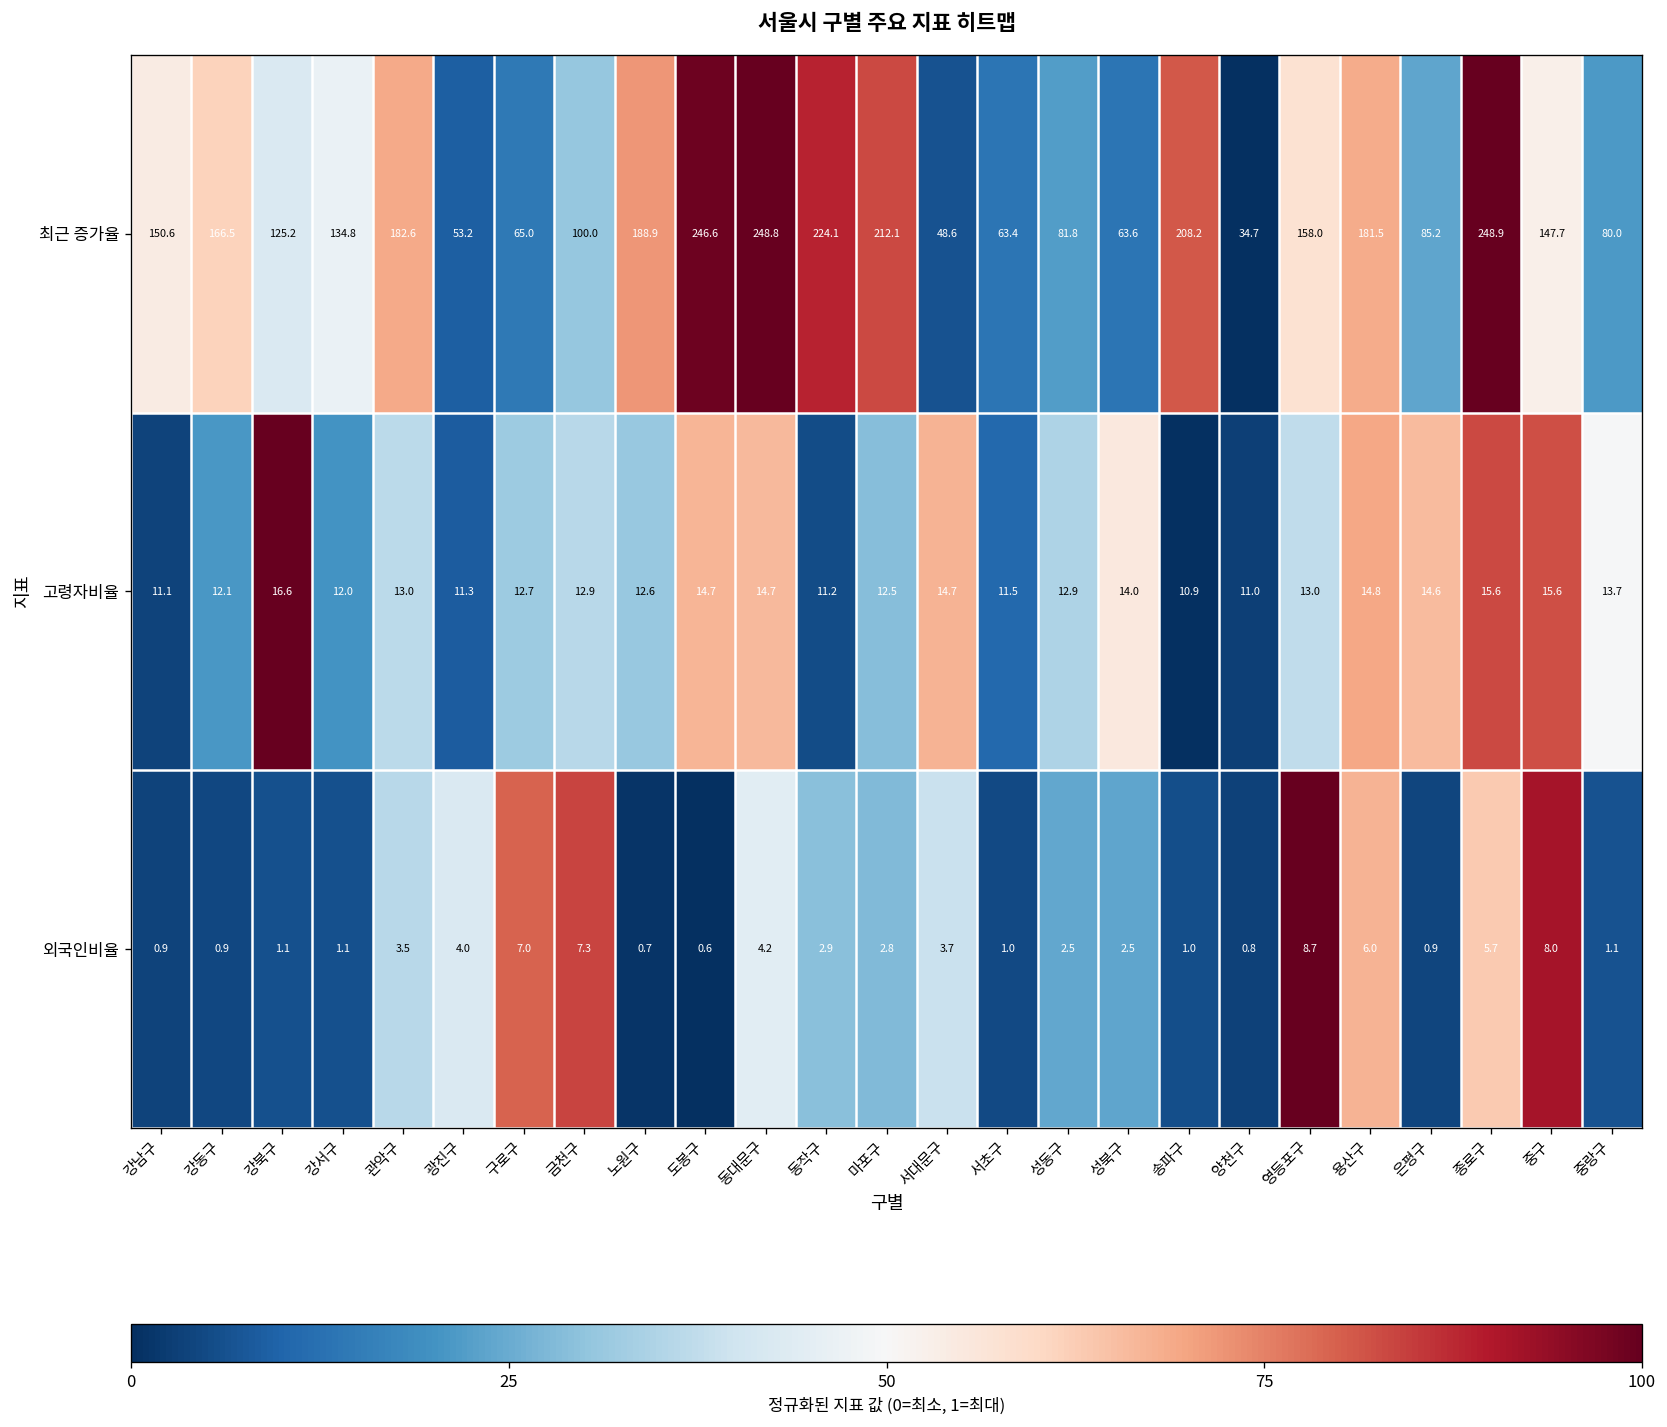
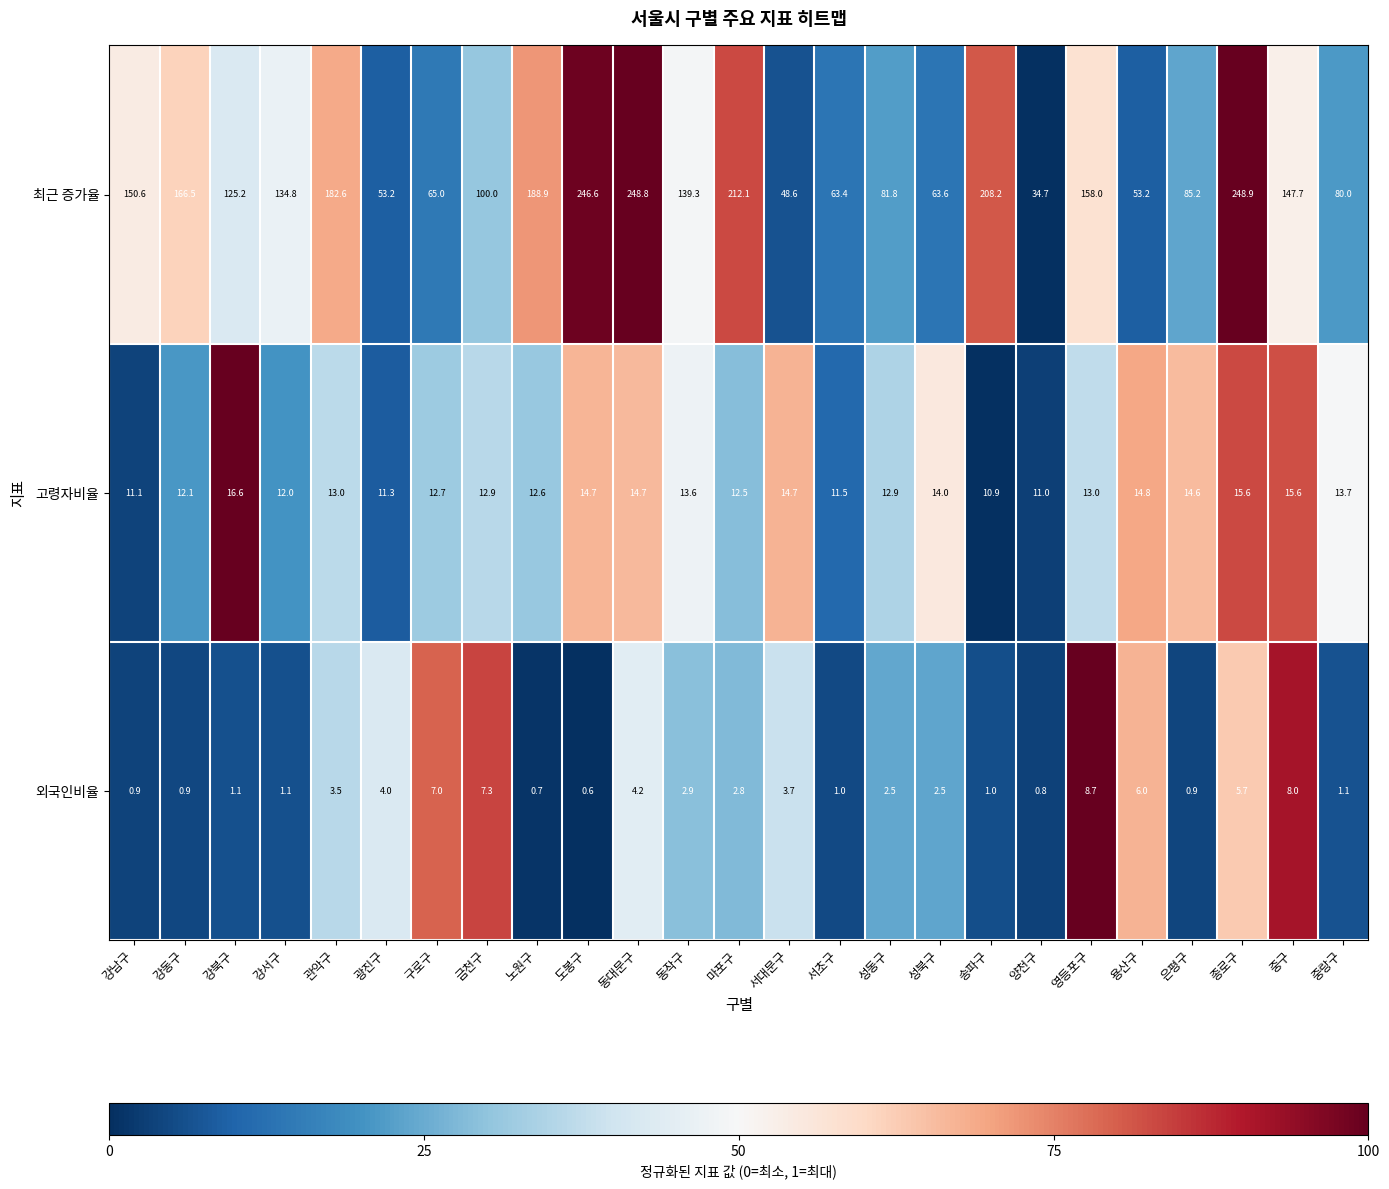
최근 증가율, 동작구: 224.1 -> 139.3
최근 증가율, 용산구: 181.5 -> 53.2
고령자비율, 동작구: 11.2 -> 13.6
